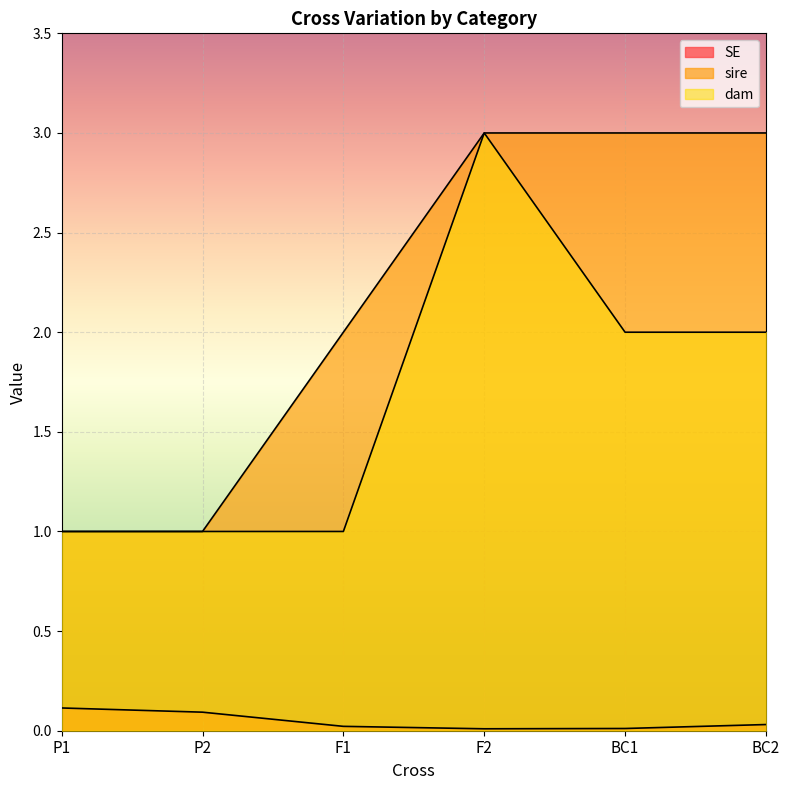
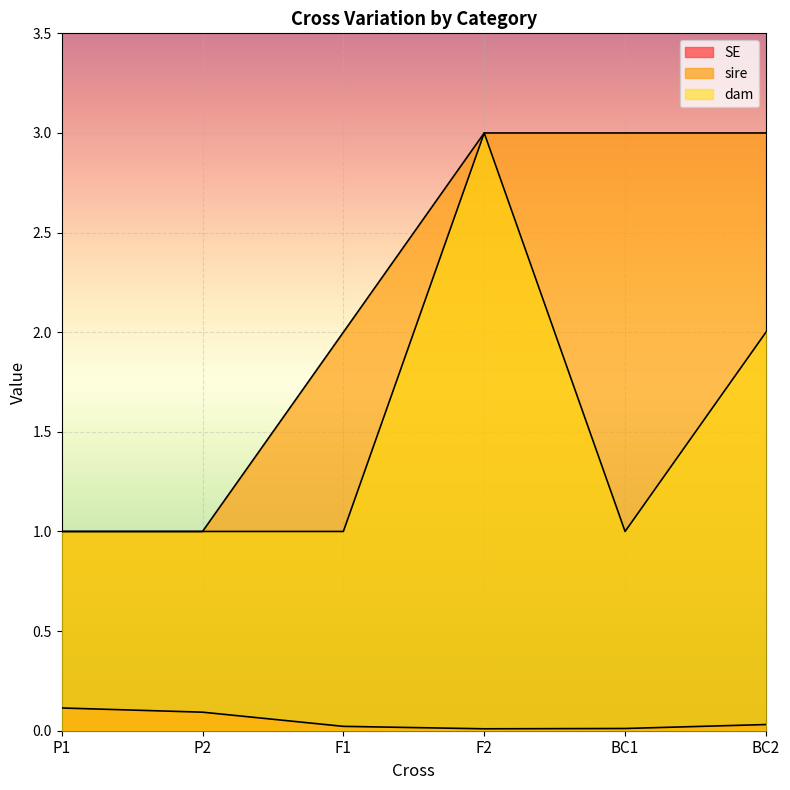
dam, BC1: 2 -> 1
